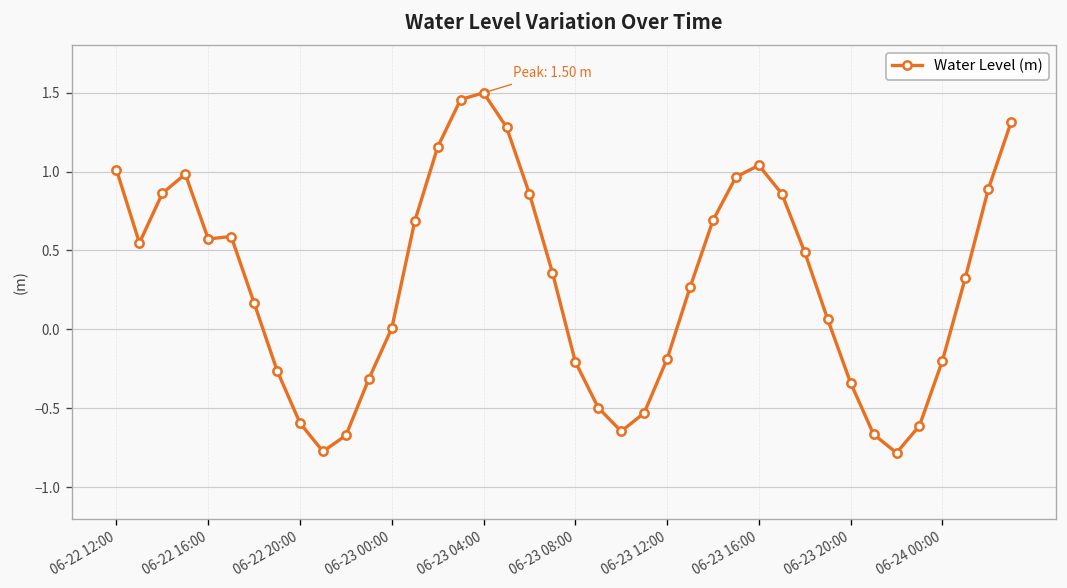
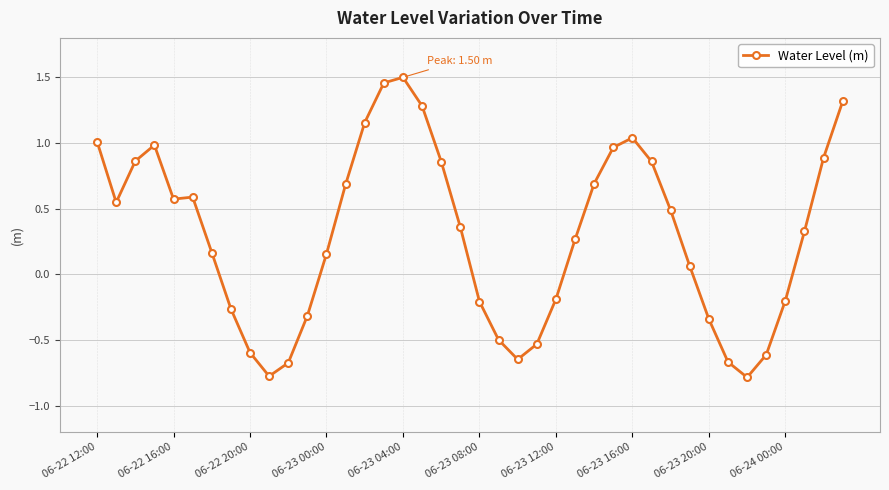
06-23 00:00: 0.01 -> 0.16
